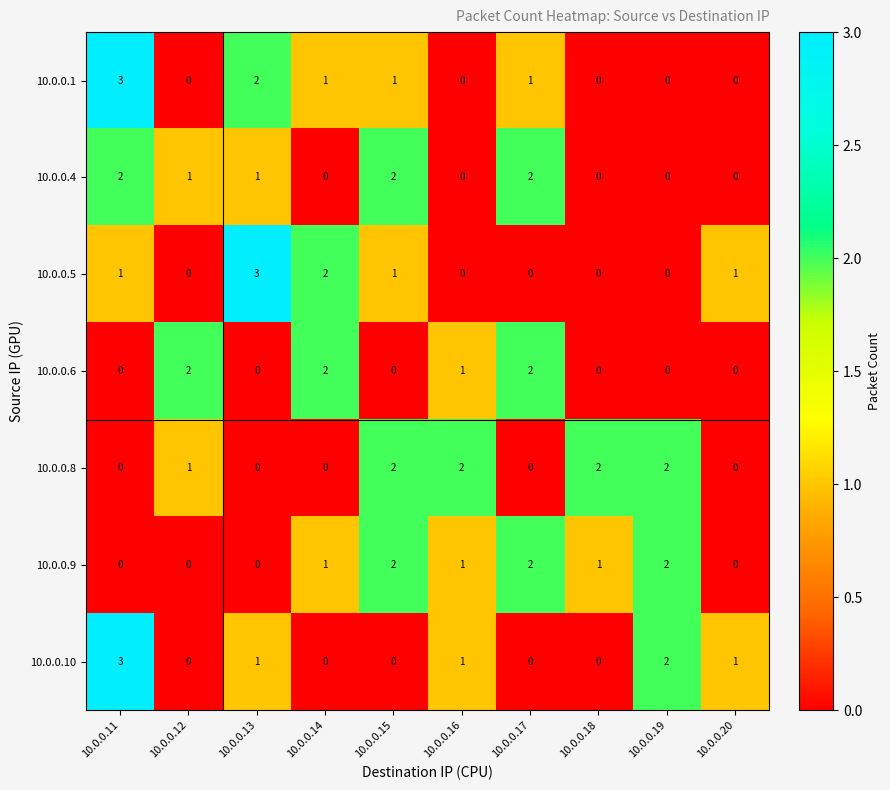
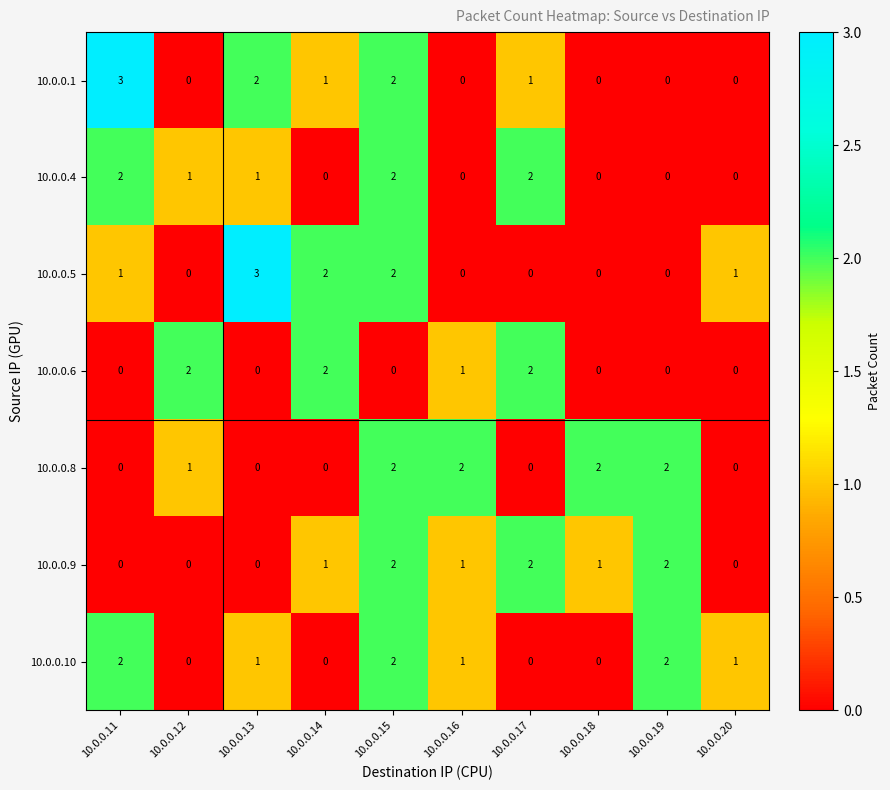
10.0.0.1, 10.0.0.15: 1 -> 2
10.0.0.5, 10.0.0.15: 1 -> 2
10.0.0.10, 10.0.0.11: 3 -> 2
10.0.0.10, 10.0.0.15: 0 -> 2
